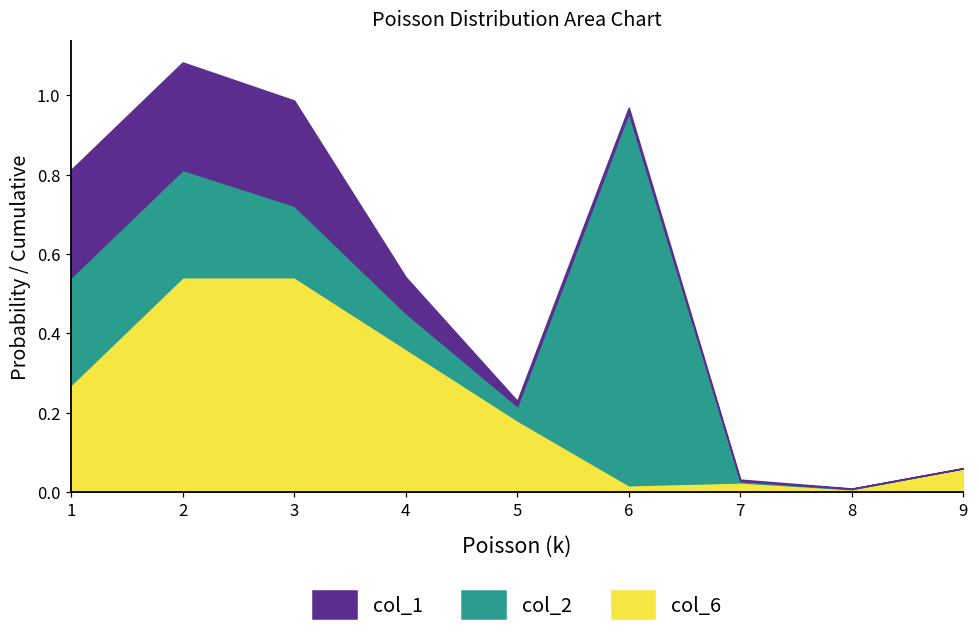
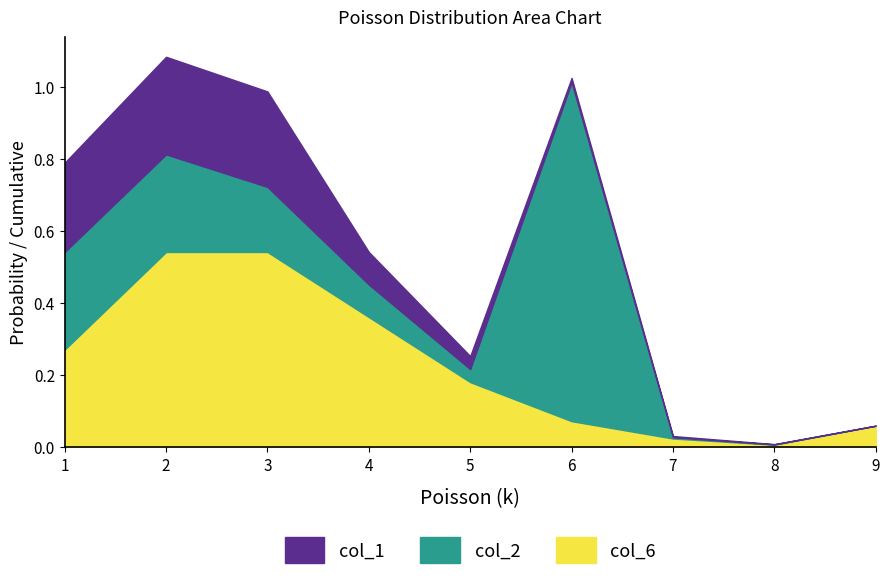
col_1, 1: 0.27 -> 0.25
col_1, 5: 0.01 -> 0.04
col_6, 6: 0.02 -> 0.07
